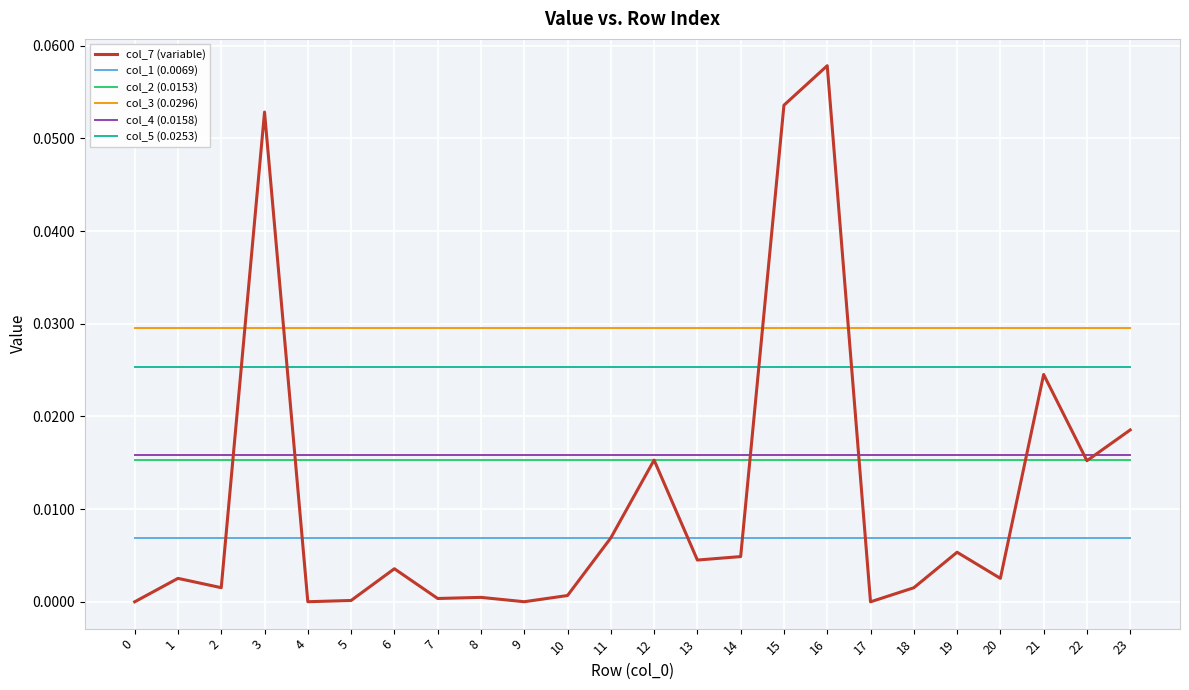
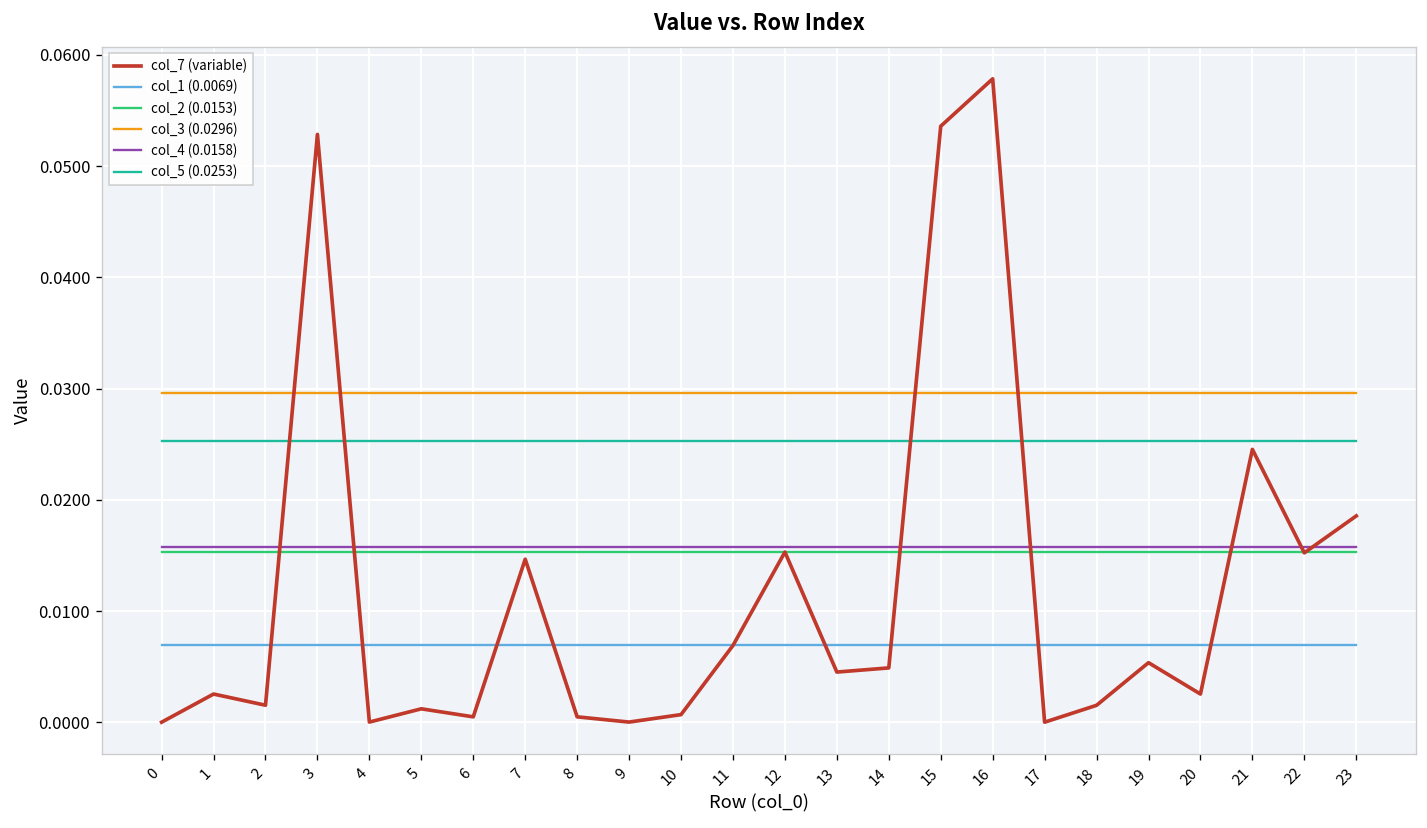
col_7 (variable), 5: 0.000 -> 0.001
col_7 (variable), 6: 0.004 -> 0.000
col_7 (variable), 7: 0.000 -> 0.015
